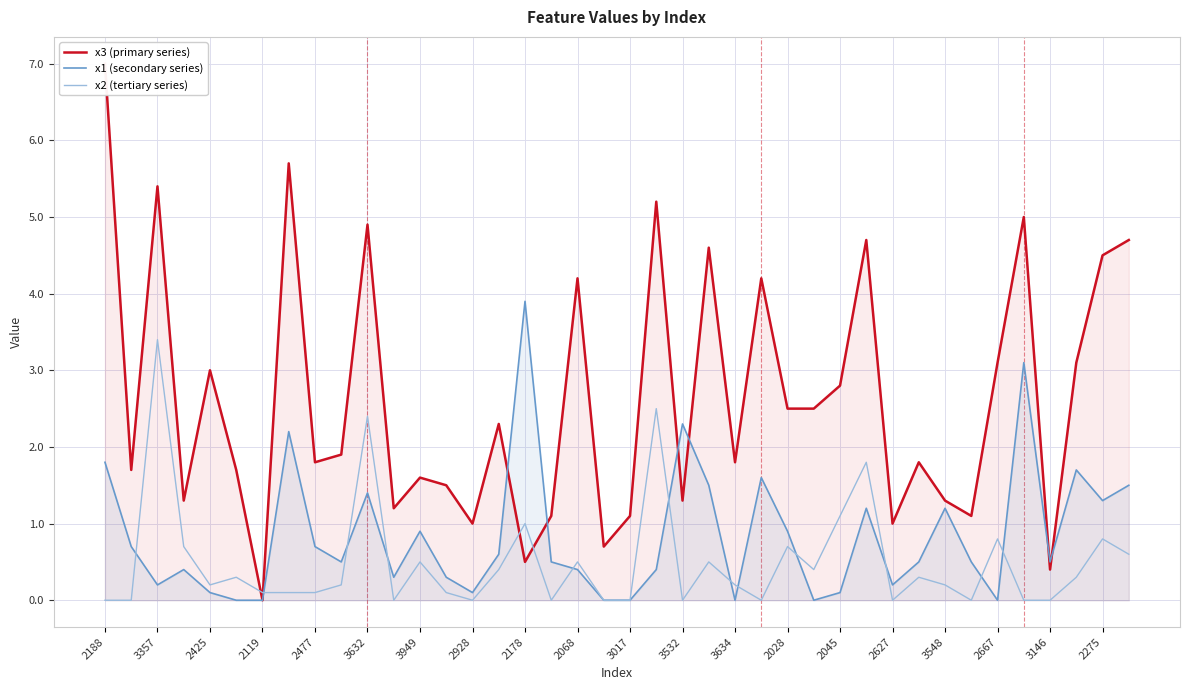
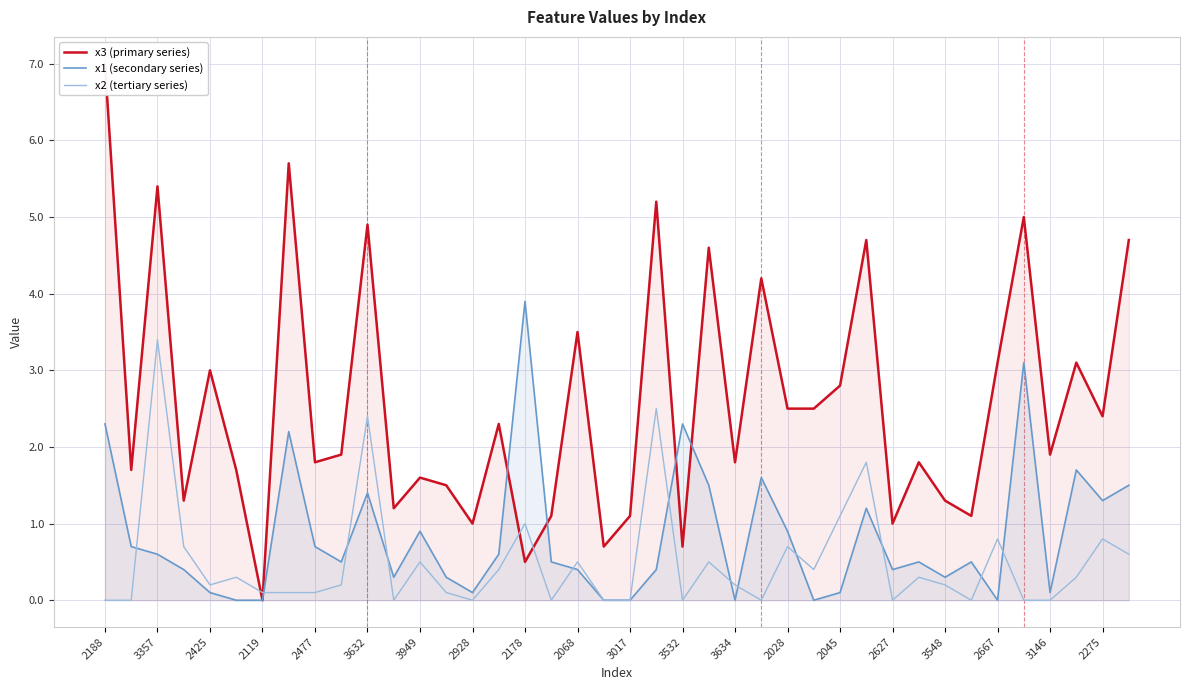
x1 (secondary series), 2188: 1.8 -> 2.3
x1 (secondary series), 3357: 0.2 -> 0.6
x3 (primary series), 2068: 4.2 -> 3.5
x3 (primary series), 3532: 1.3 -> 0.7
x1 (secondary series), 2627: 0.2 -> 0.4
x1 (secondary series), 3548: 1.2 -> 0.3
x3 (primary series), 3146: 0.4 -> 1.9
x1 (secondary series), 3146: 0.5 -> 0.1
x3 (primary series), 2275: 4.5 -> 2.4
